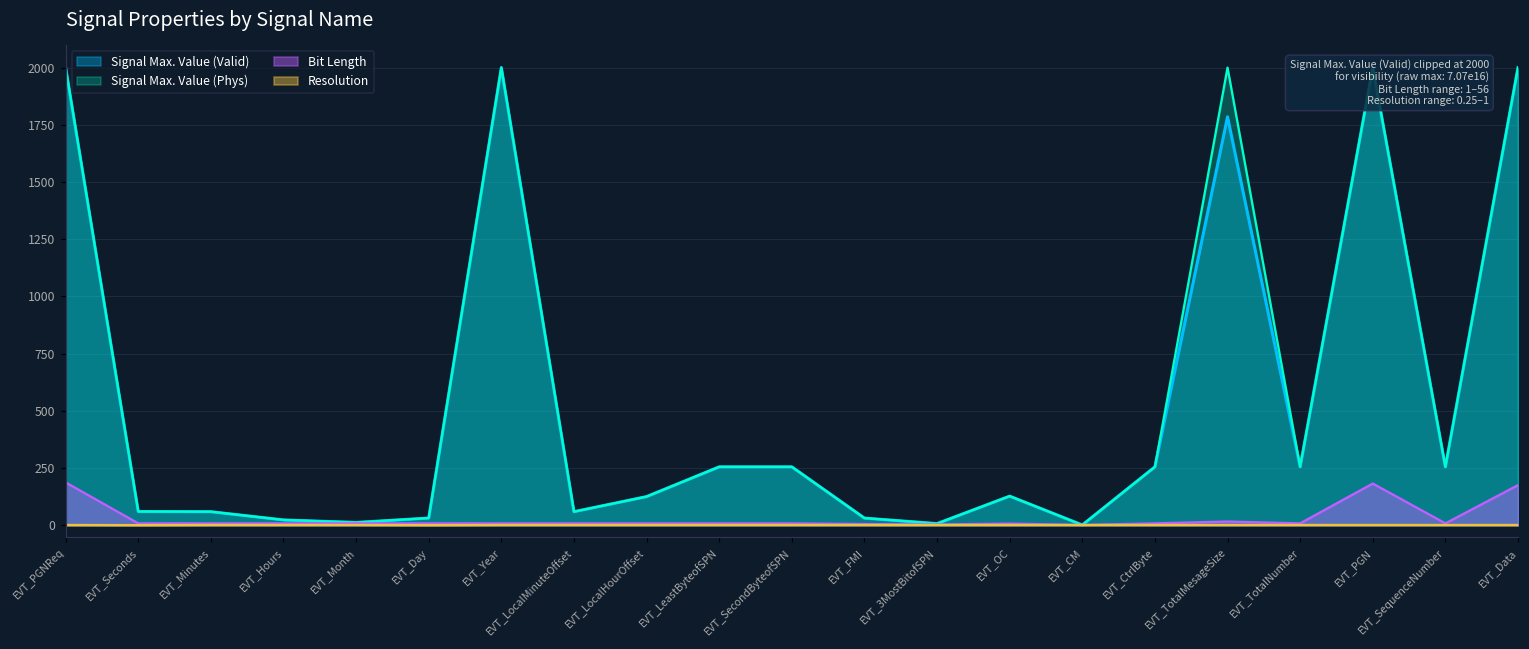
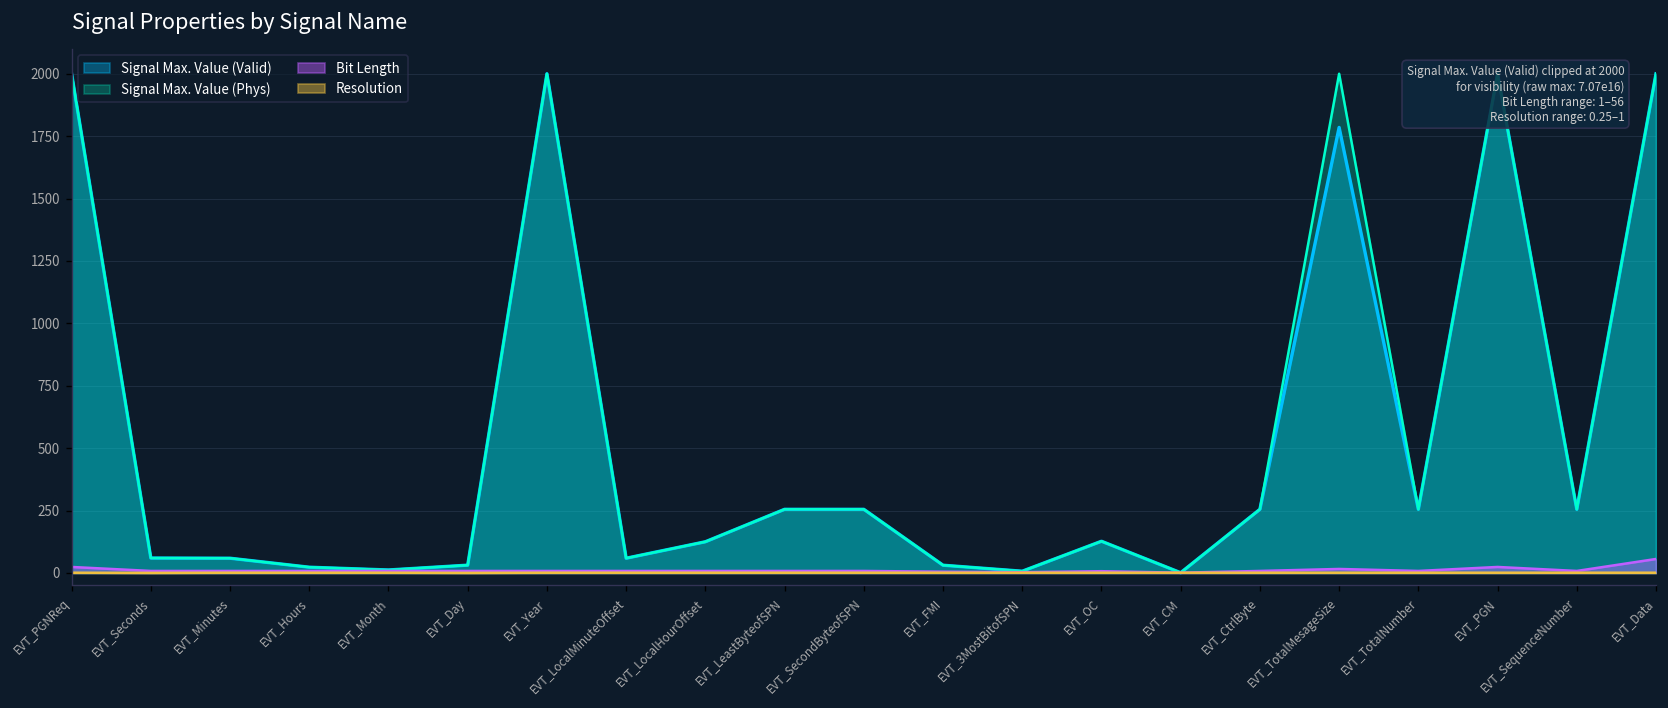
Bit Length, EVT_PGNReq: 190 -> 20
Bit Length, EVT_PGN: 180 -> 20
Bit Length, EVT_Data: 180 -> 60
